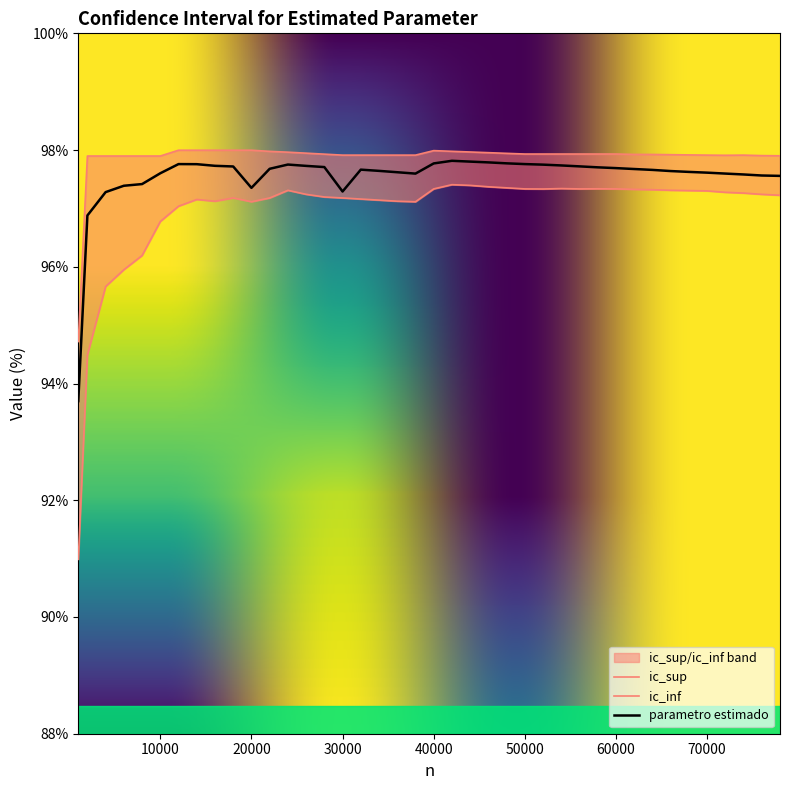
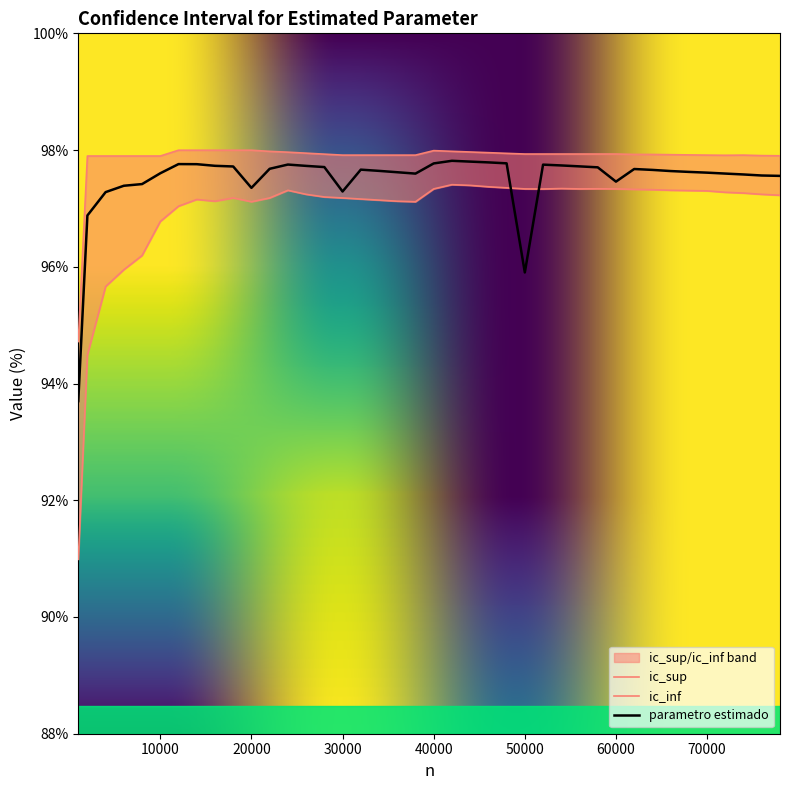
parametro estimado, 50000: 97.8% -> 95.9%
parametro estimado, 60000: 97.7% -> 97.5%
